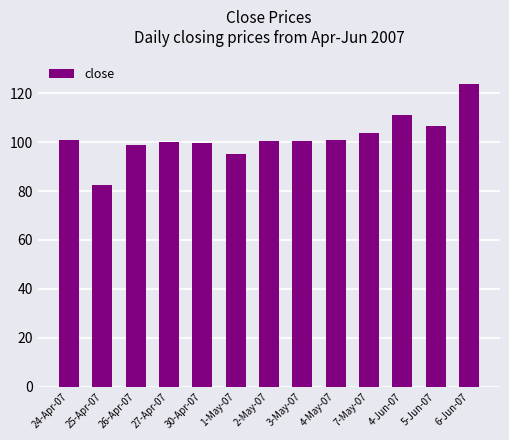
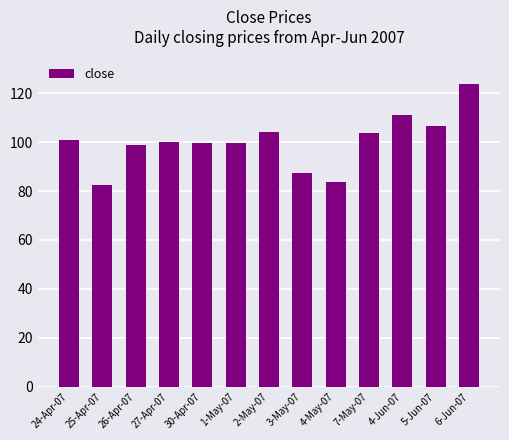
1-May-07: 95 -> 99
2-May-07: 100 -> 104
3-May-07: 100 -> 87
4-May-07: 101 -> 84
